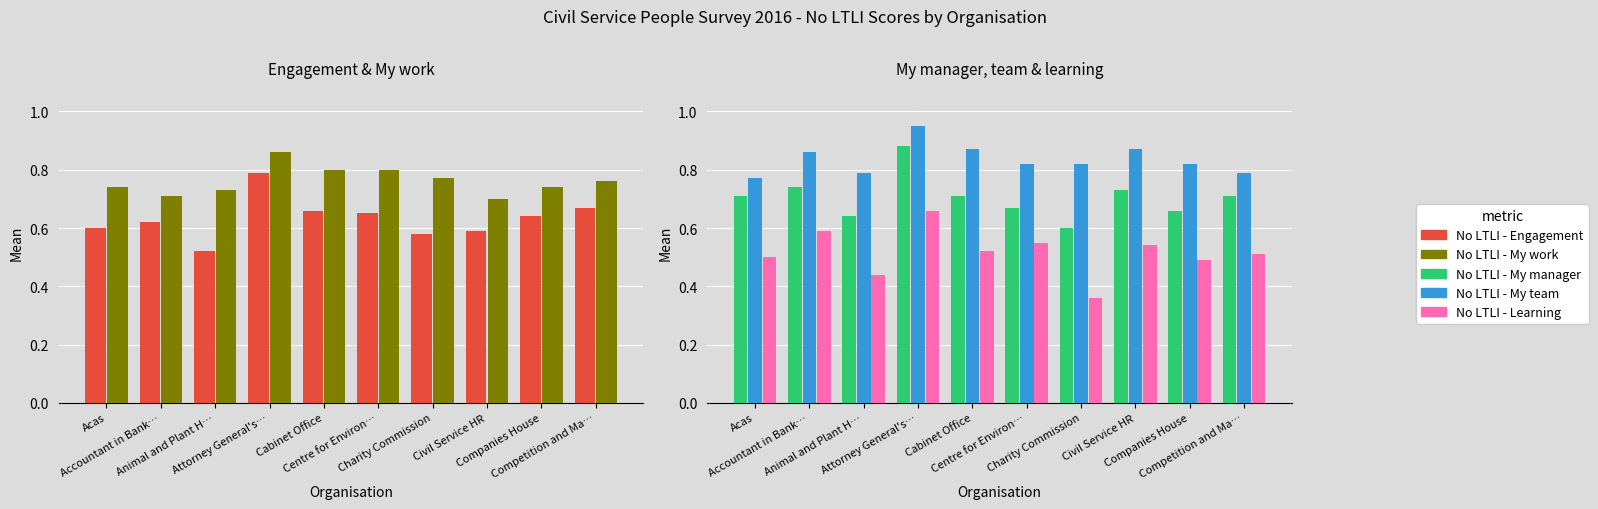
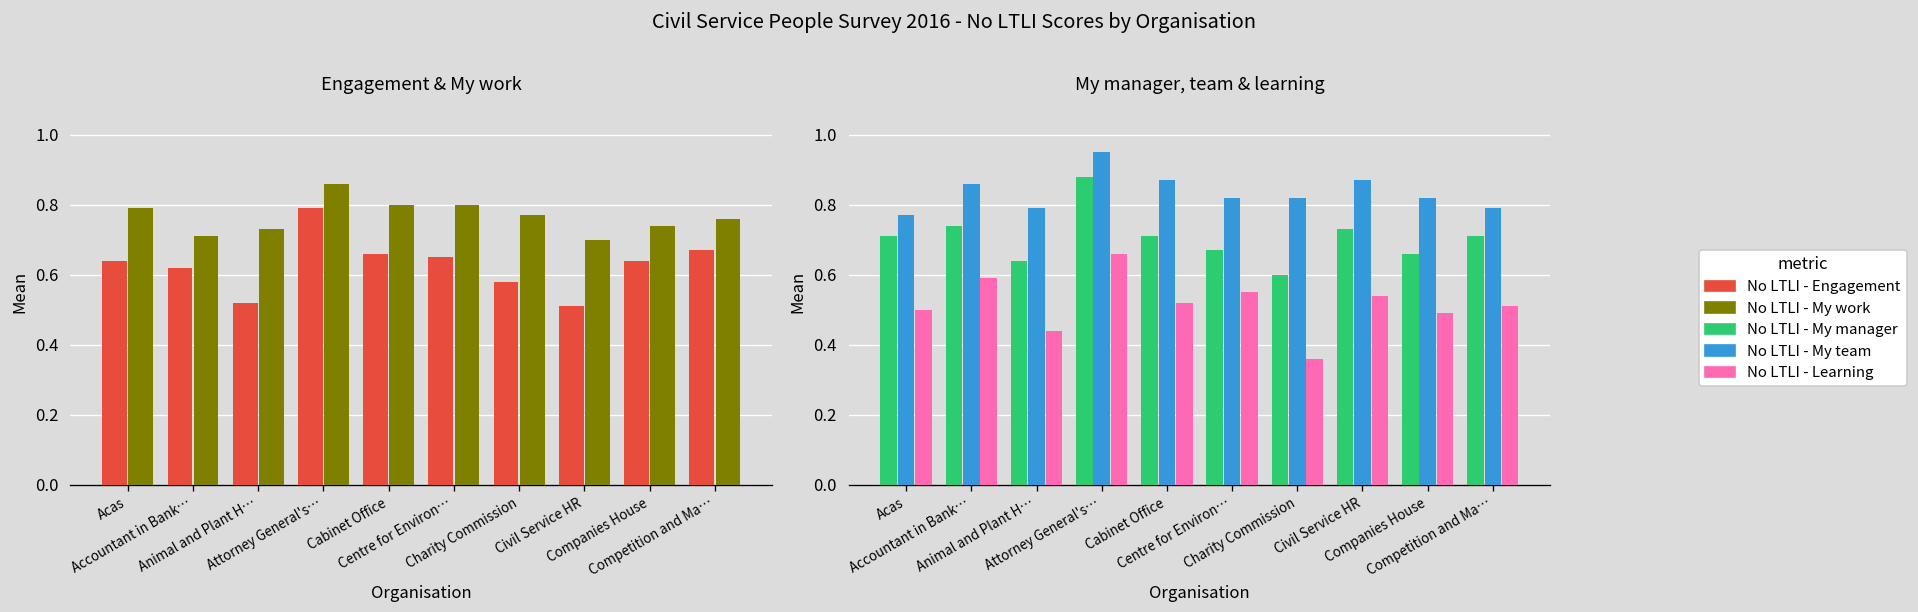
Engagement & My work, No LTLI - Engagement, Acas: 0.60 -> 0.64
Engagement & My work, No LTLI - My work, Acas: 0.74 -> 0.79
Engagement & My work, No LTLI - Engagement, Civil Service HR: 0.59 -> 0.51
